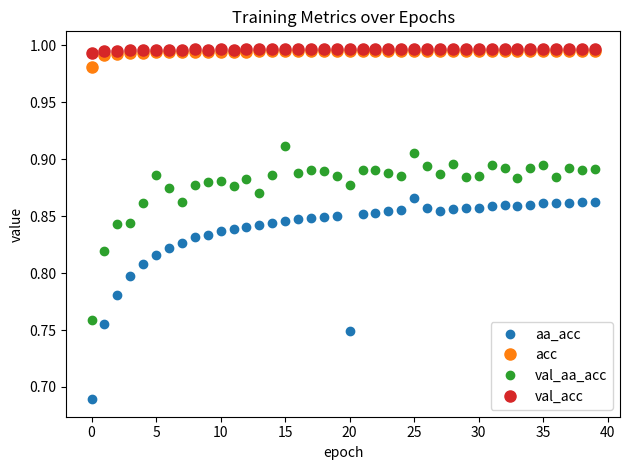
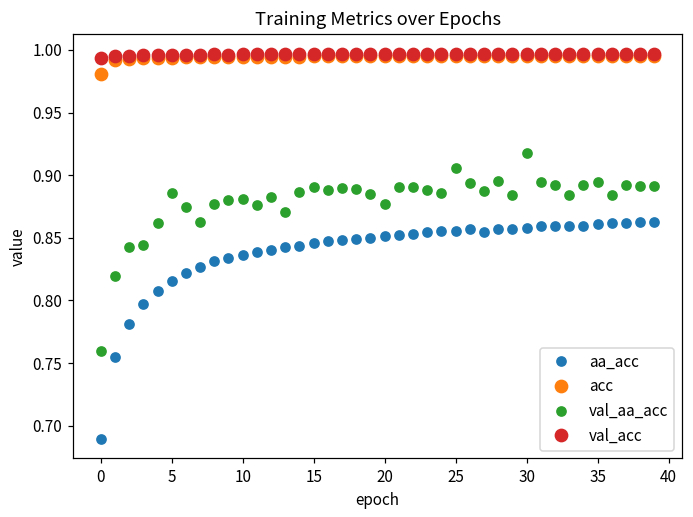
val_aa_acc, 15: 0.912 -> 0.891
aa_acc, 20: 0.749 -> 0.852
aa_acc, 25: 0.866 -> 0.855
val_aa_acc, 30: 0.886 -> 0.918
